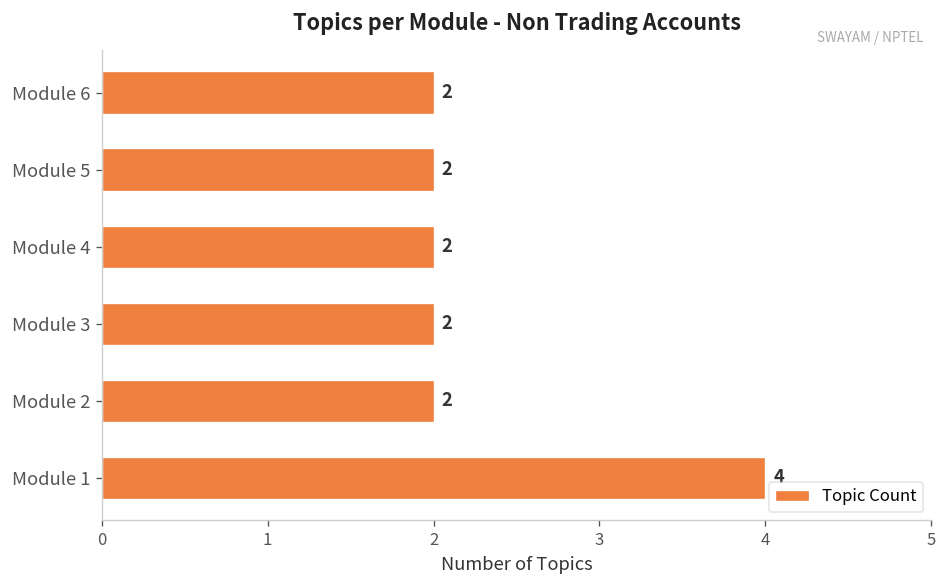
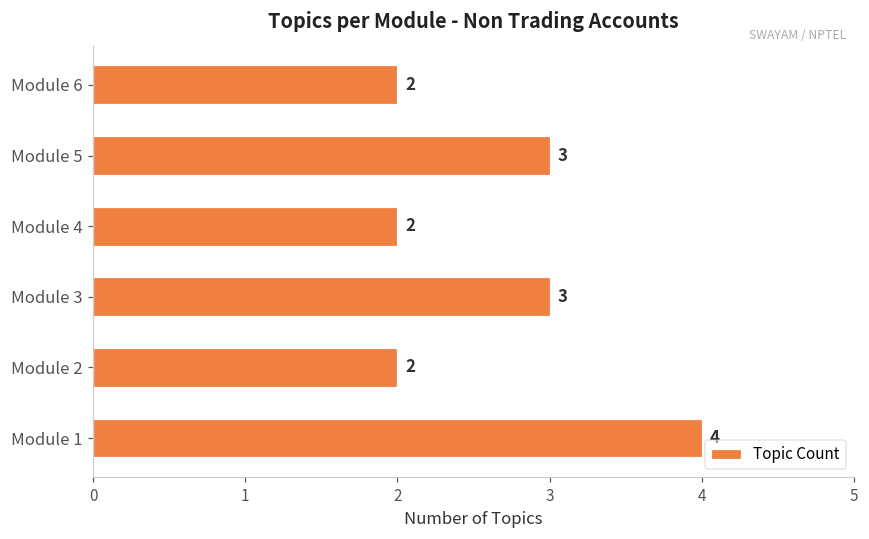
Module 5: 2 -> 3
Module 3: 2 -> 3
